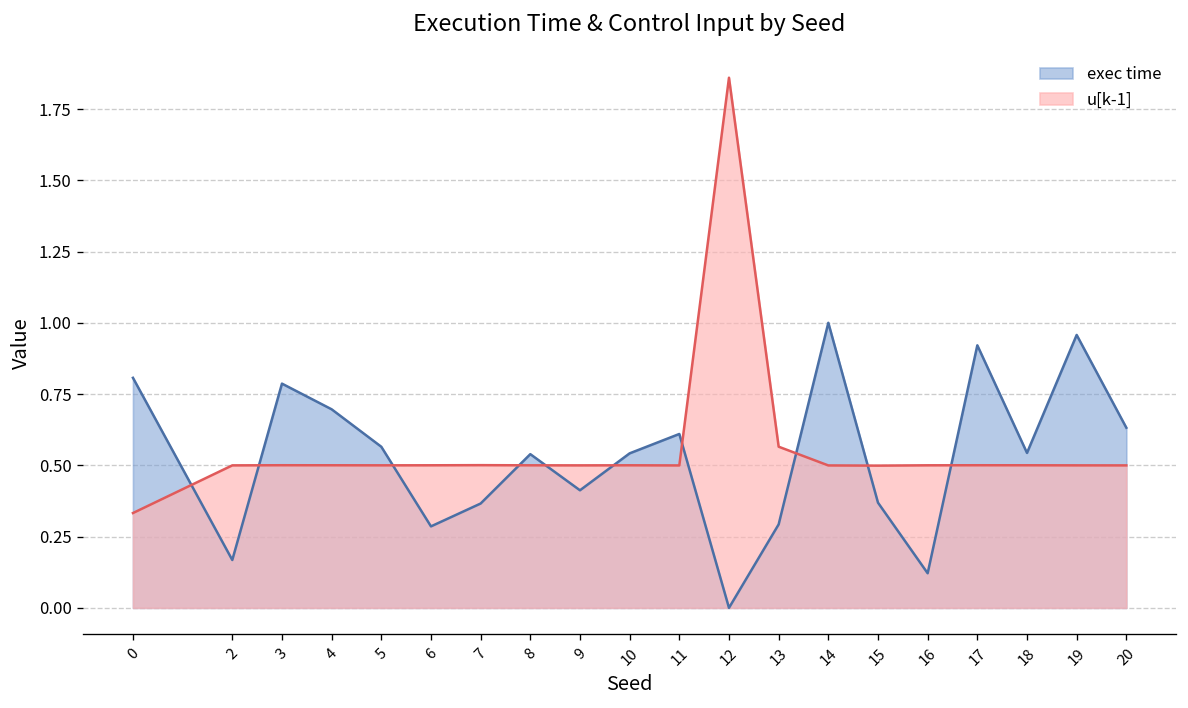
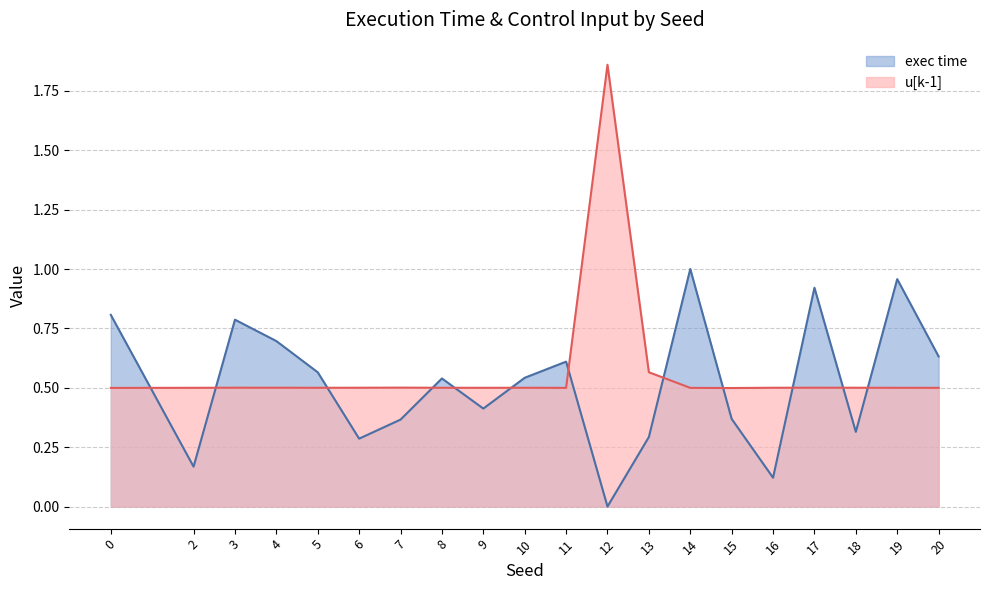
u[k-1], 0: 0.33 -> 0.50
exec time, 18: 0.54 -> 0.31
